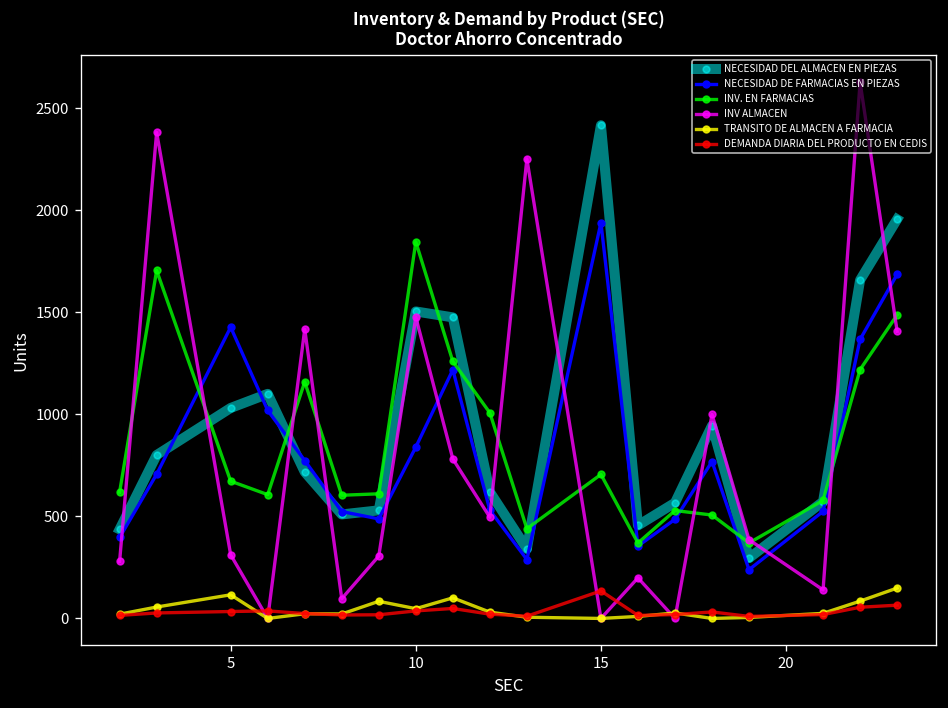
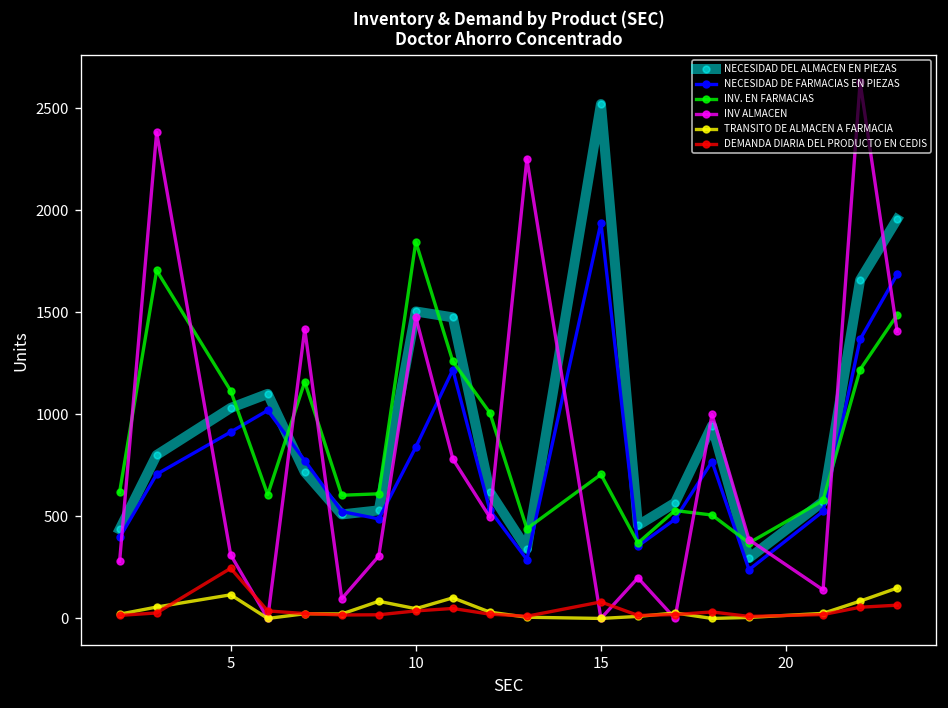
NECESIDAD DE FARMACIAS EN PIEZAS, 5: 1430 -> 910
INV. EN FARMACIAS, 5: 670 -> 1120
DEMANDA DIARIA DEL PRODUCTO EN CEDIS, 5: 30 -> 250
NECESIDAD DEL ALMACEN EN PIEZAS, 15: 2420 -> 2520
DEMANDA DIARIA DEL PRODUCTO EN CEDIS, 15: 140 -> 80
